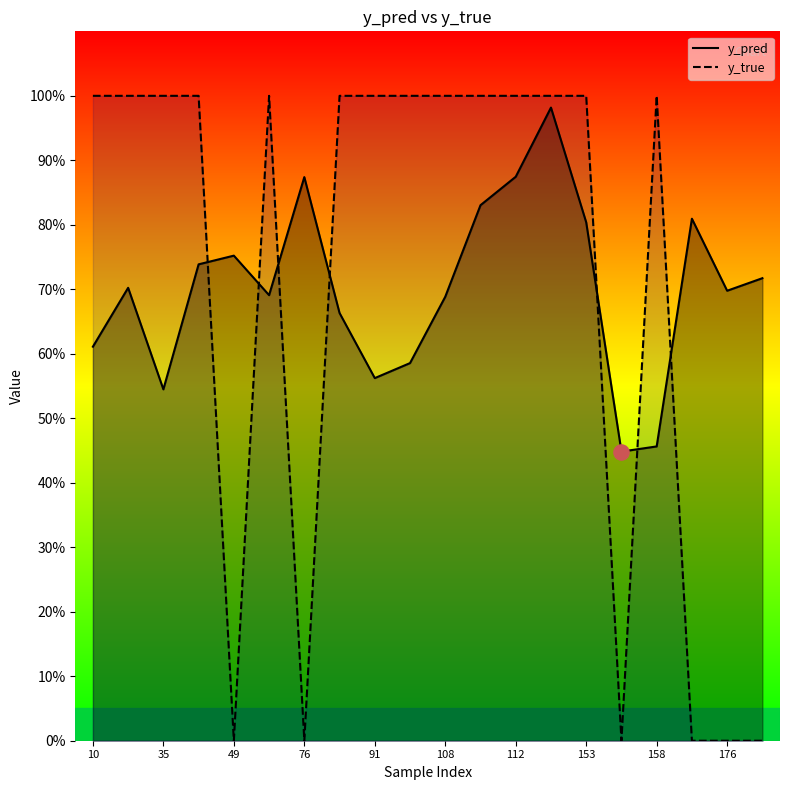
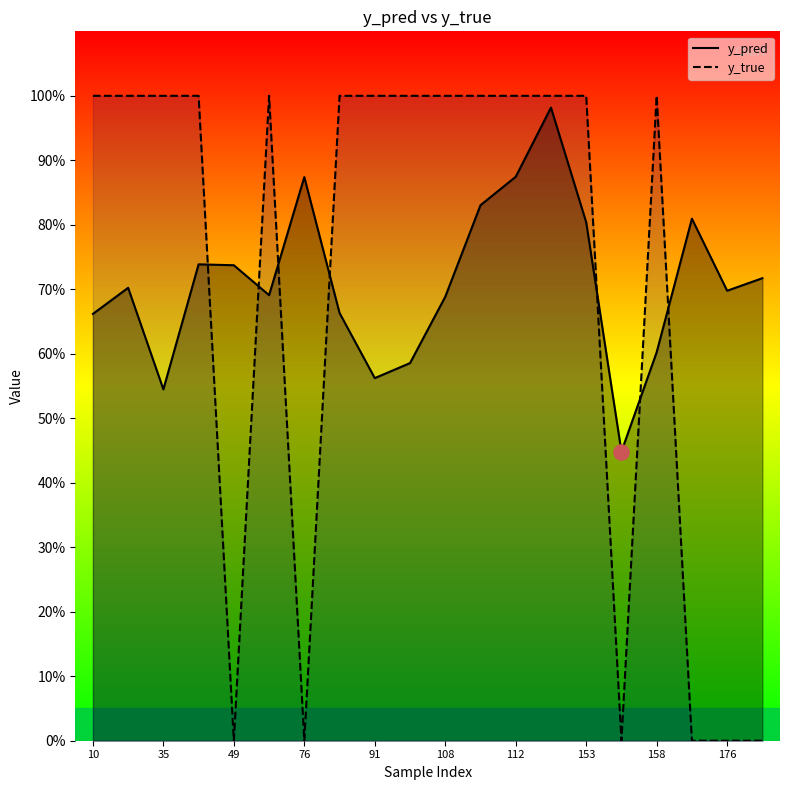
y_pred, 10: 61% -> 66%
y_pred, 49: 75% -> 74%
y_pred, 158: 46% -> 60%
